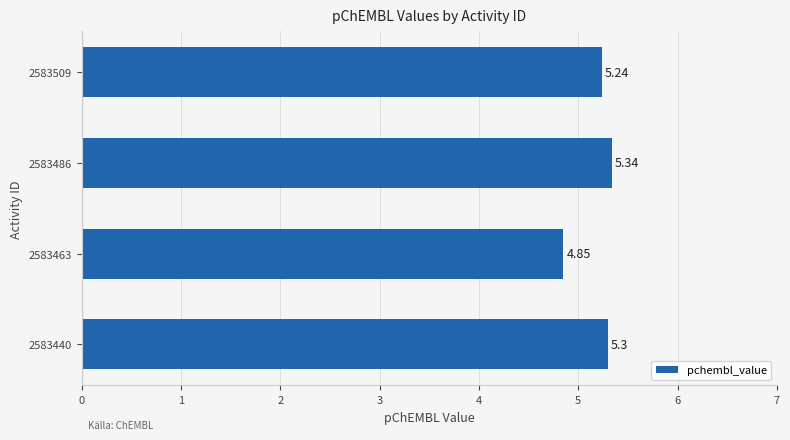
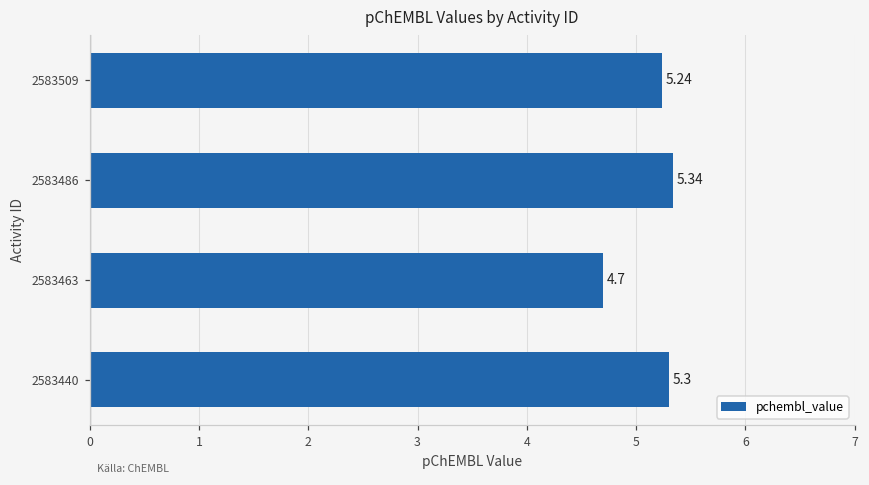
2583463: 4.85 -> 4.7
